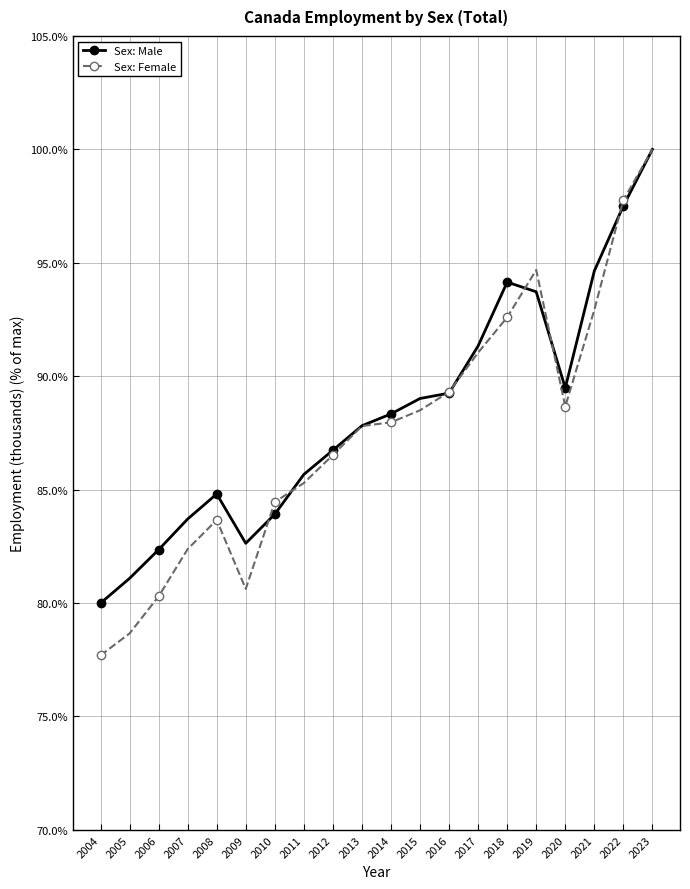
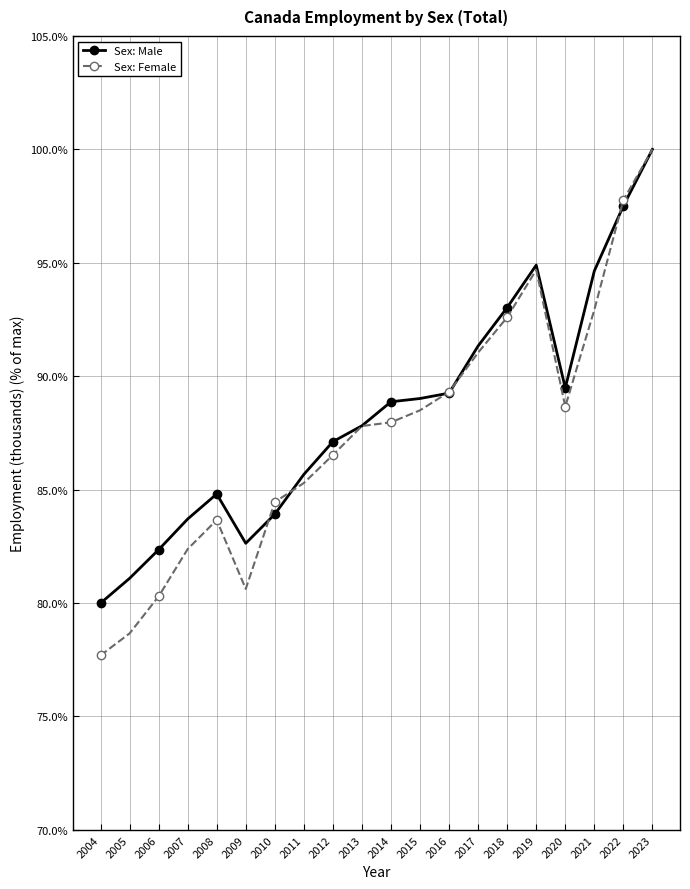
Sex: Male, 2012: 86.7% -> 87.1%
Sex: Male, 2014: 88.3% -> 88.9%
Sex: Male, 2018: 94.1% -> 93.0%
Sex: Male, 2019: 93.7% -> 94.9%
